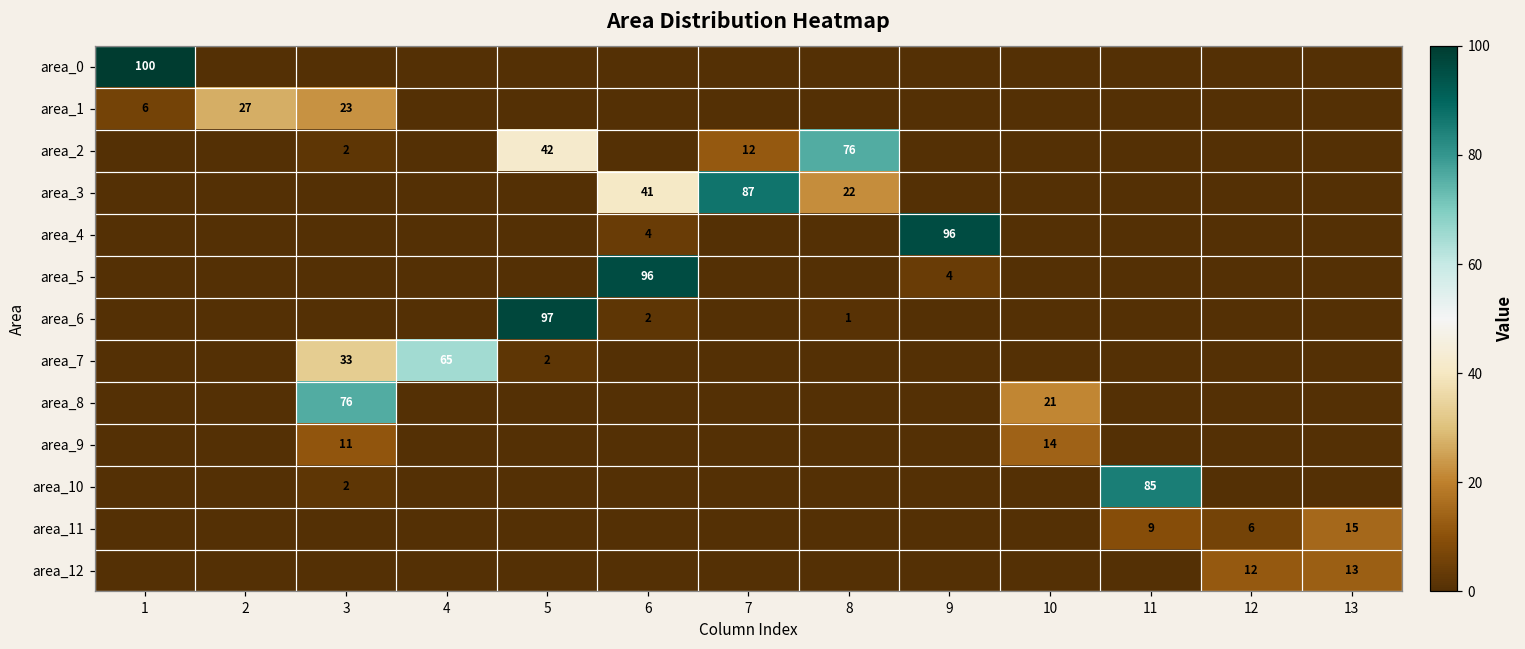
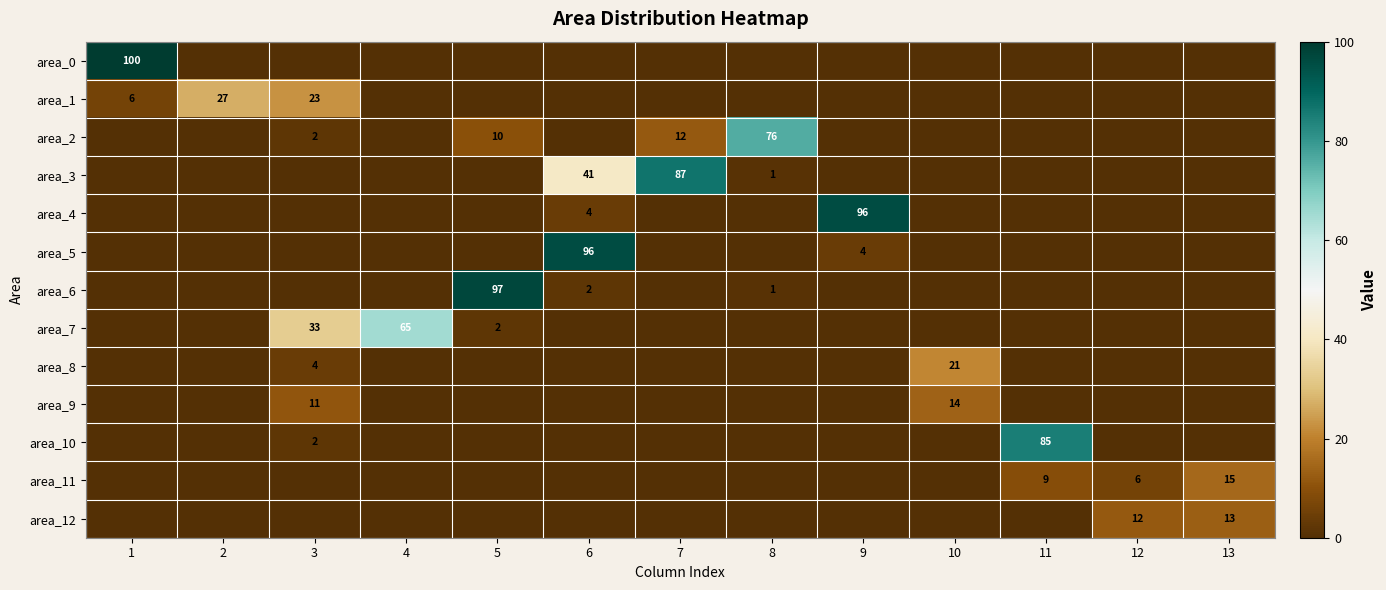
area_2, 5: 42 -> 10
area_3, 8: 22 -> 1
area_8, 3: 76 -> 4
